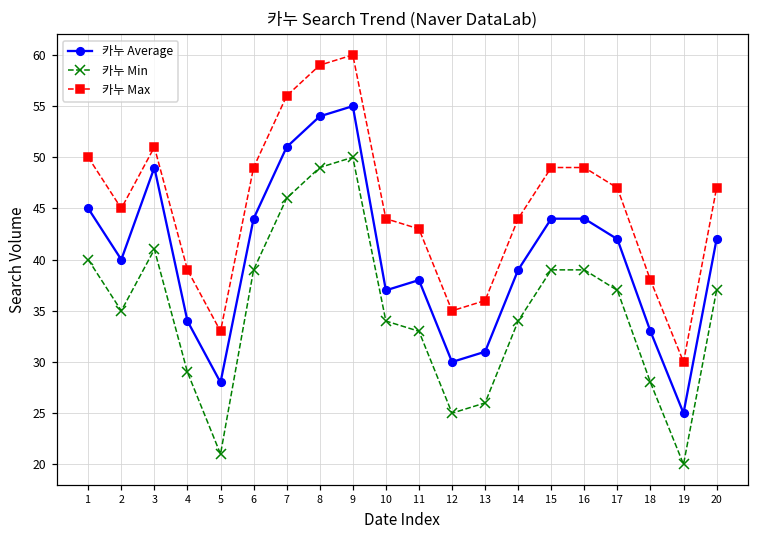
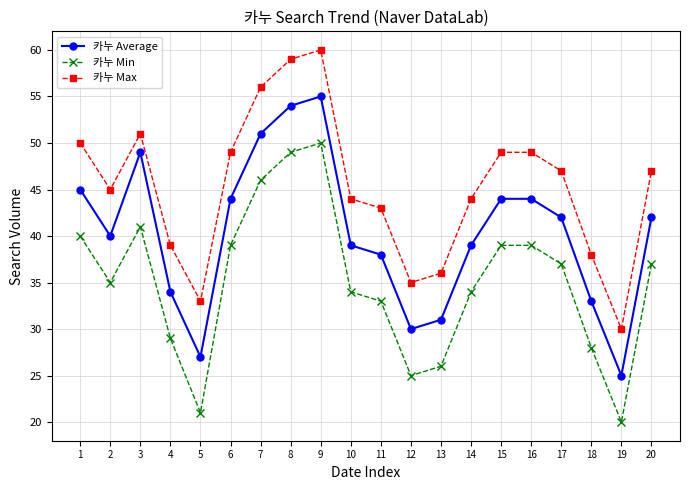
카누 Average, 5: 28 -> 27
카누 Average, 10: 37 -> 39
